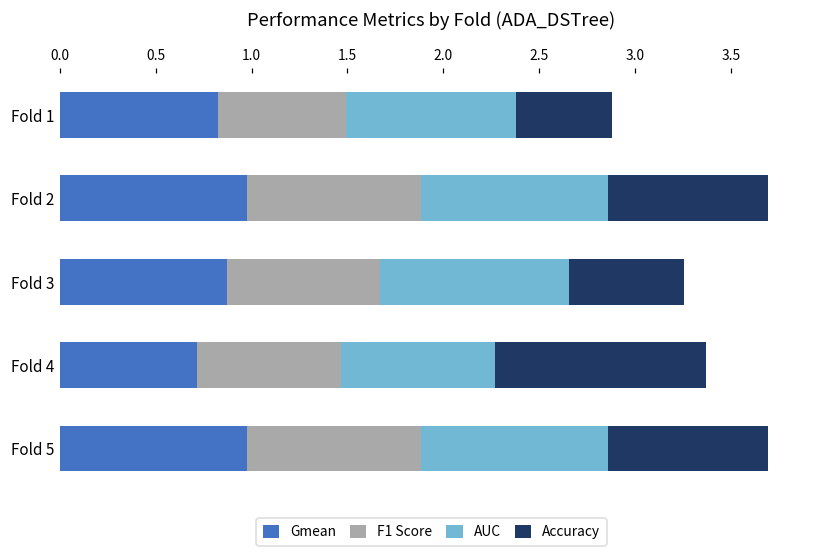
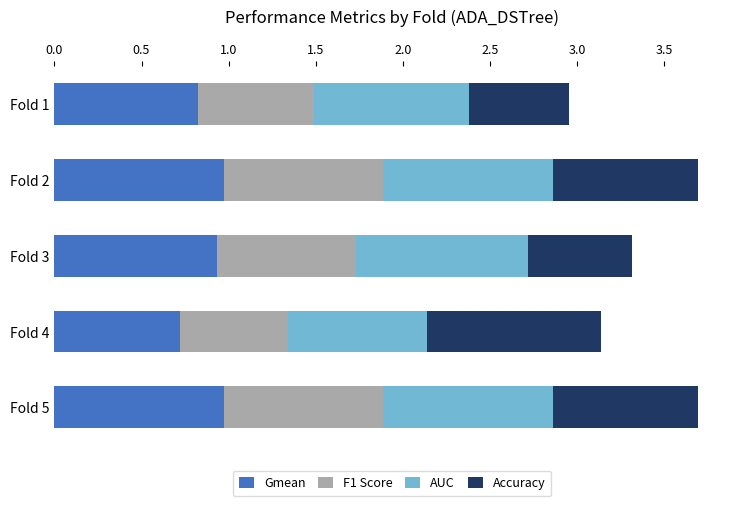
Accuracy, Fold 1: 0.50 -> 0.57
Gmean, Fold 3: 0.87 -> 0.93
F1 Score, Fold 4: 0.75 -> 0.62
Accuracy, Fold 4: 1.1 -> 1.0
